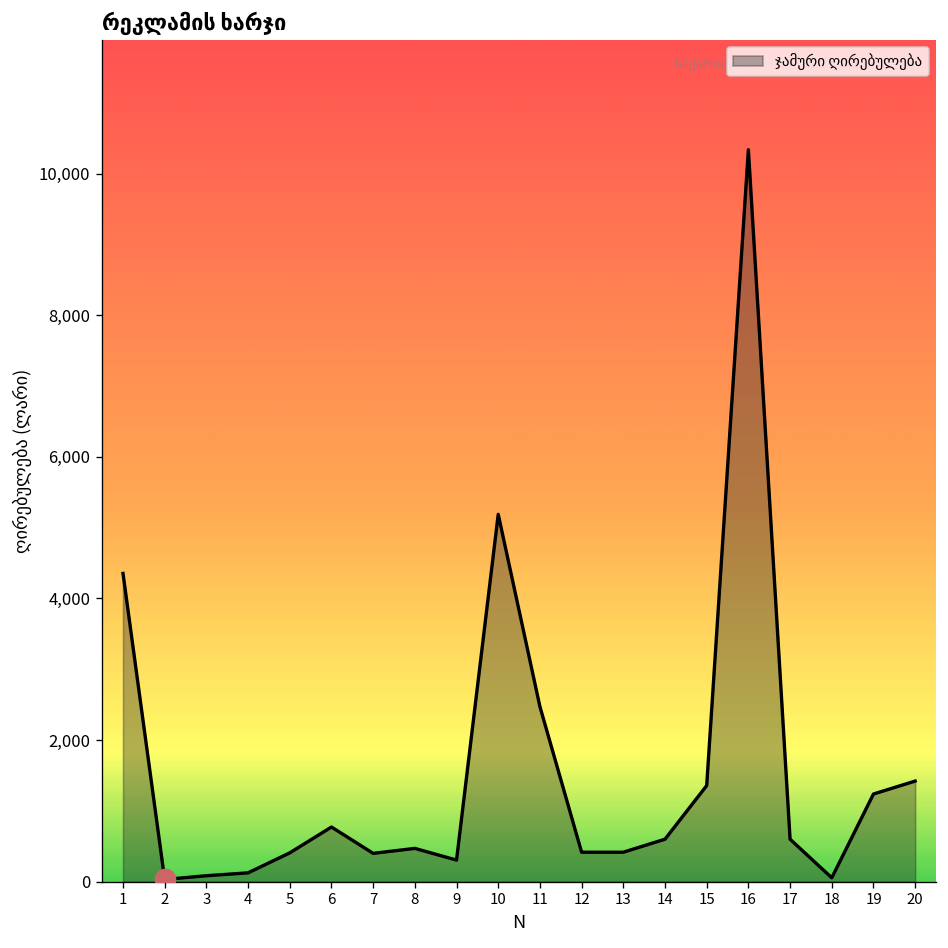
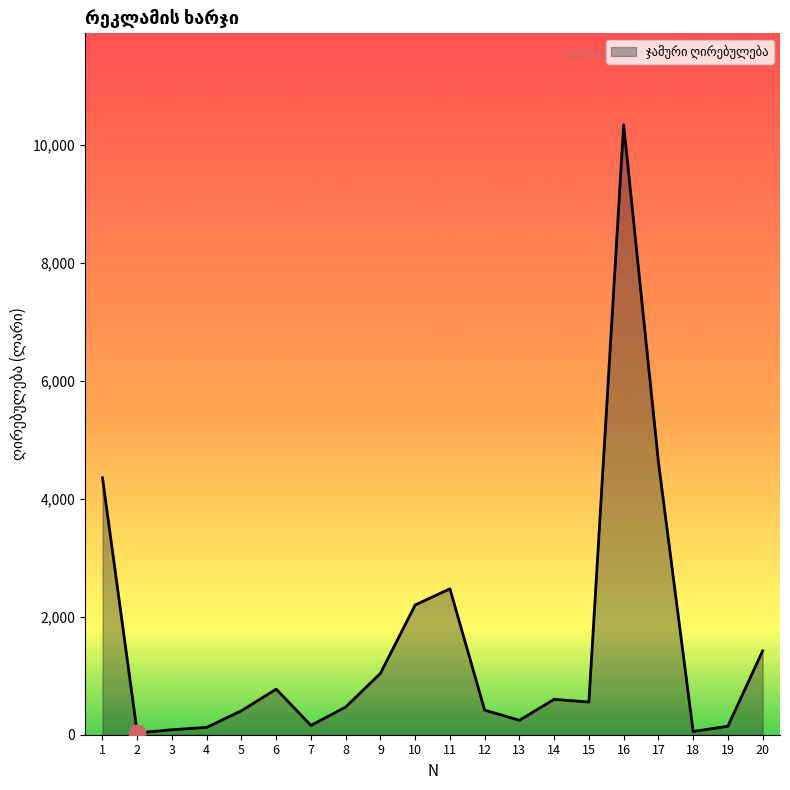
ჯამური ღირებულება, 7: 400 -> 200
ჯამური ღირებულება, 9: 300 -> 1,000
ჯამური ღირებულება, 10: 5,200 -> 2,200
ჯამური ღირებულება, 13: 400 -> 200
ჯამური ღირებულება, 15: 1,400 -> 600
ჯამური ღირებულება, 17: 600 -> 4,600
ჯამური ღირებულება, 19: 1,200 -> 100
